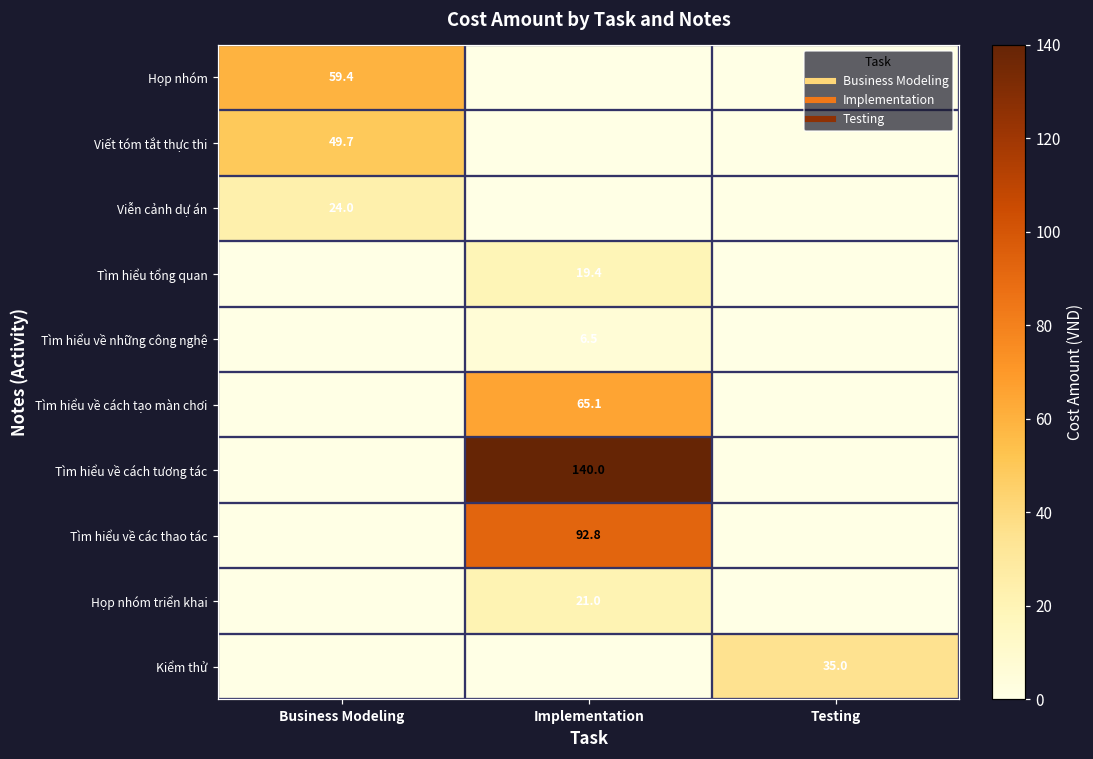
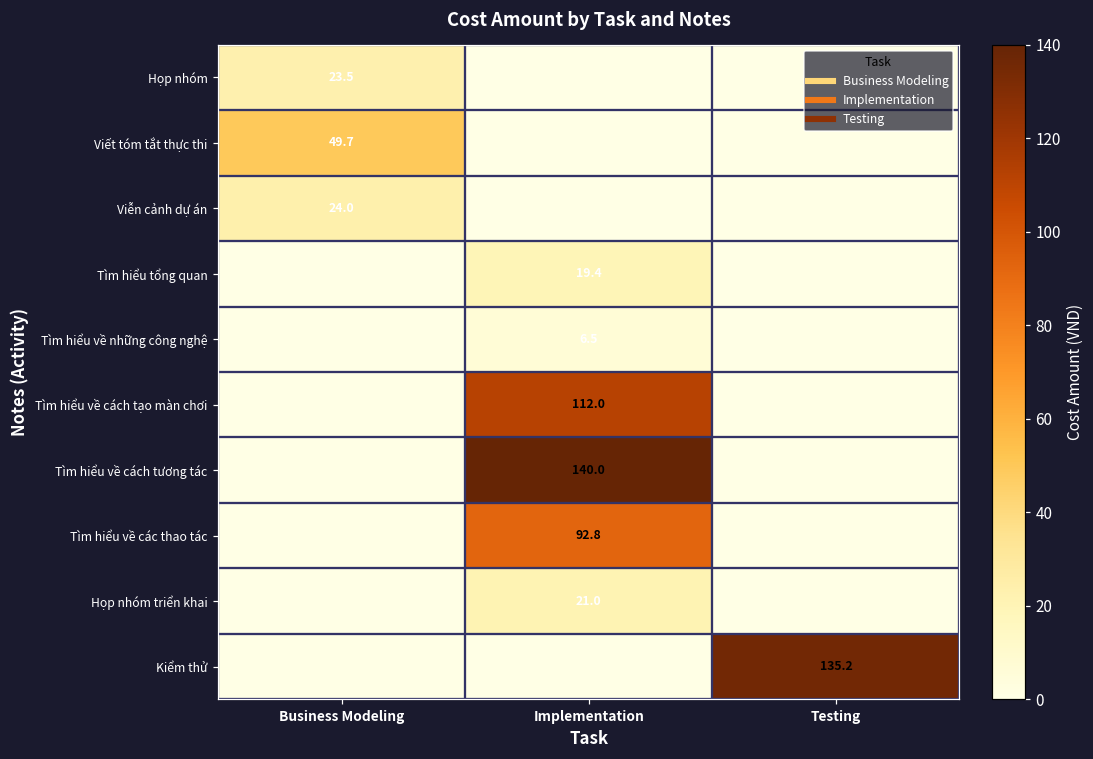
Họp nhóm, Business Modeling: 59.4 -> 23.5
Tìm hiểu về cách tạo màn chơi, Implementation: 65.1 -> 112.0
Kiểm thử, Testing: 35.0 -> 135.2
